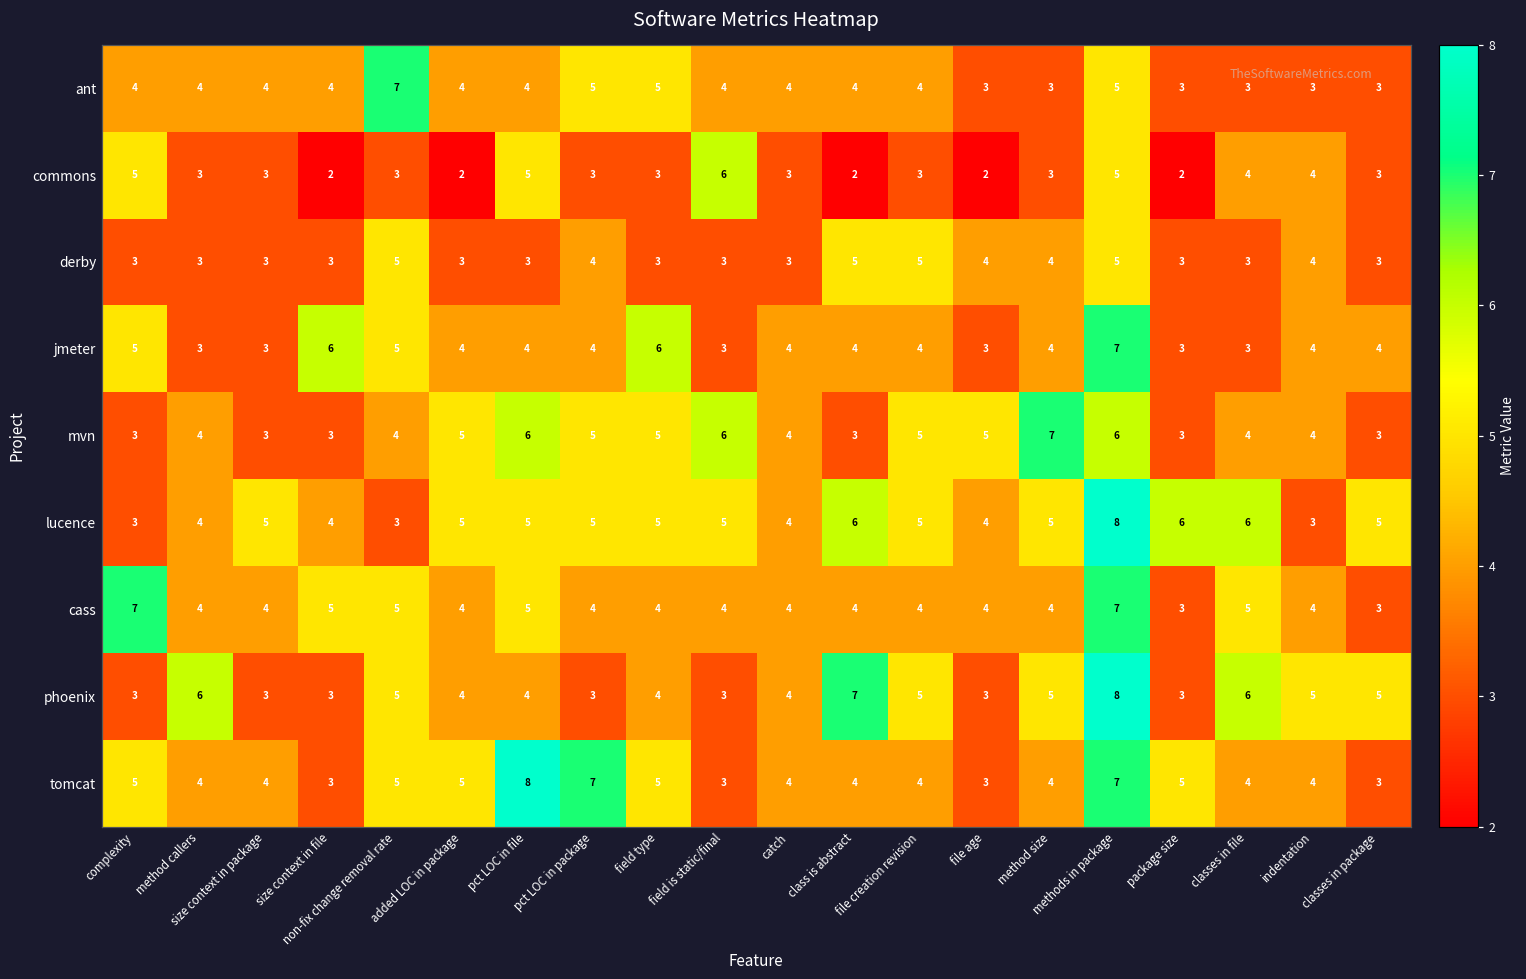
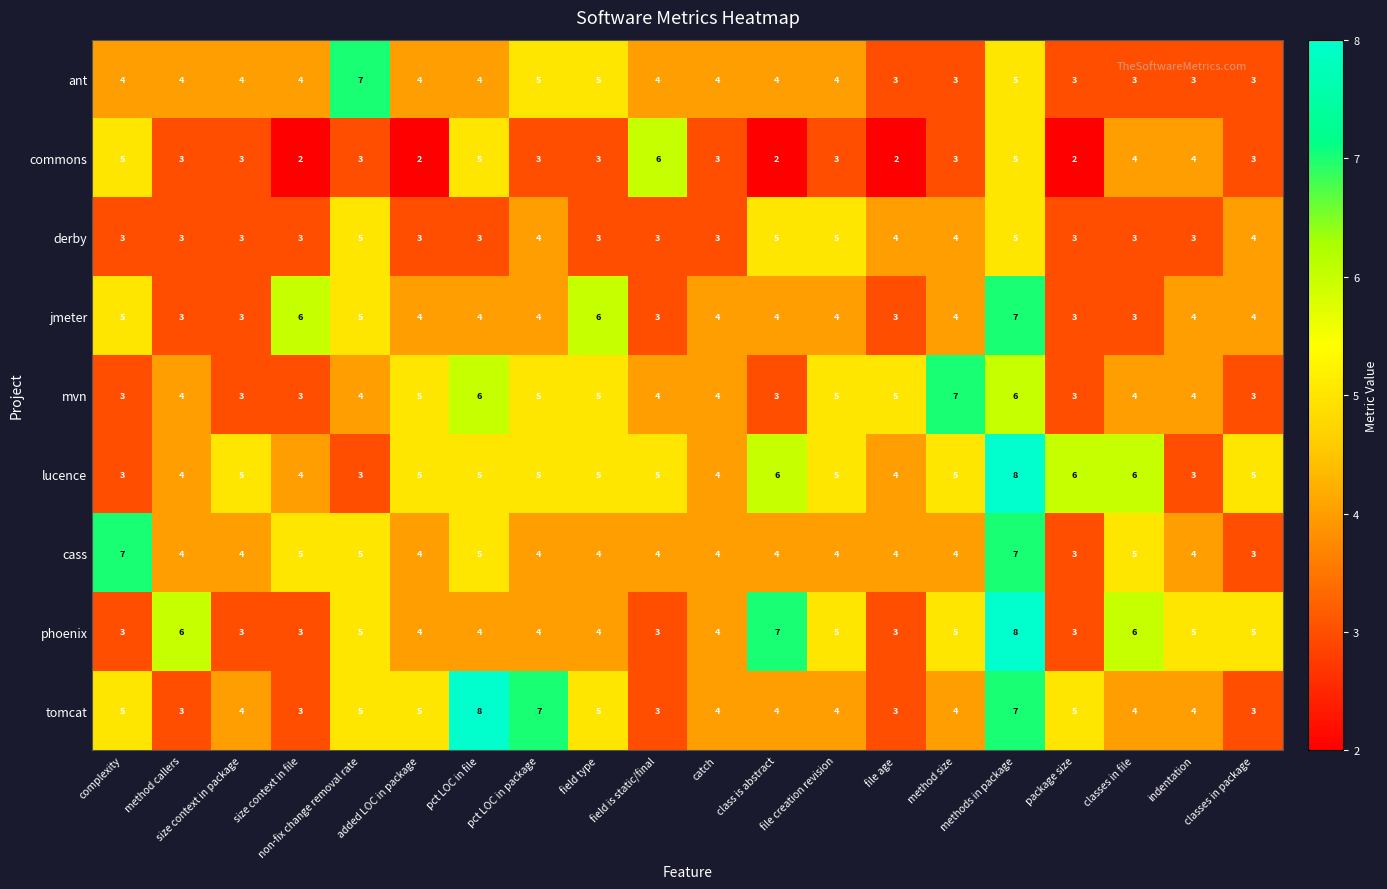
derby, indentation: 4 -> 3
derby, classes in package: 3 -> 4
mvn, field is static/final: 6 -> 4
phoenix, pct LOC in package: 3 -> 4
tomcat, method callers: 4 -> 3
